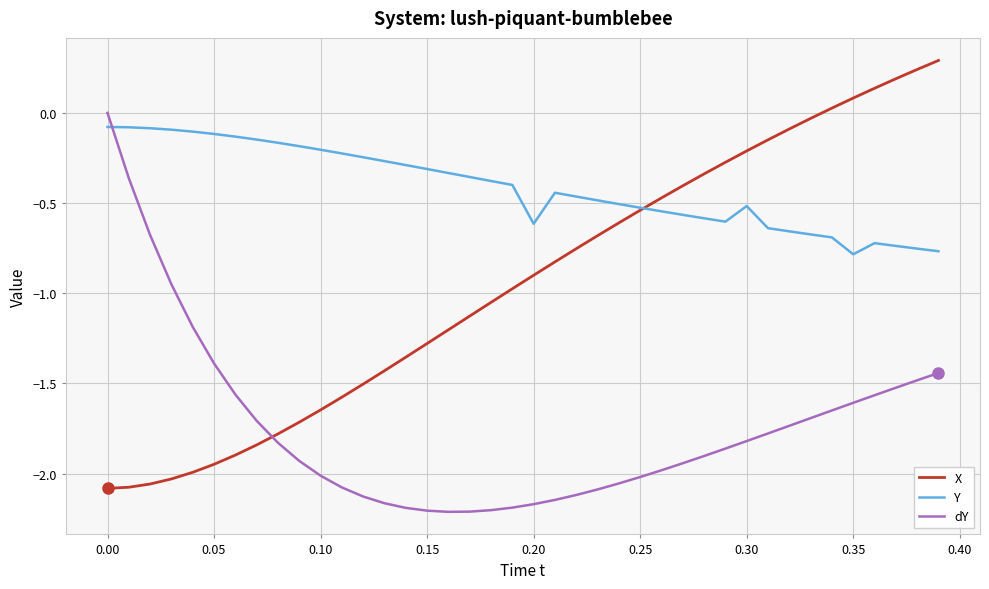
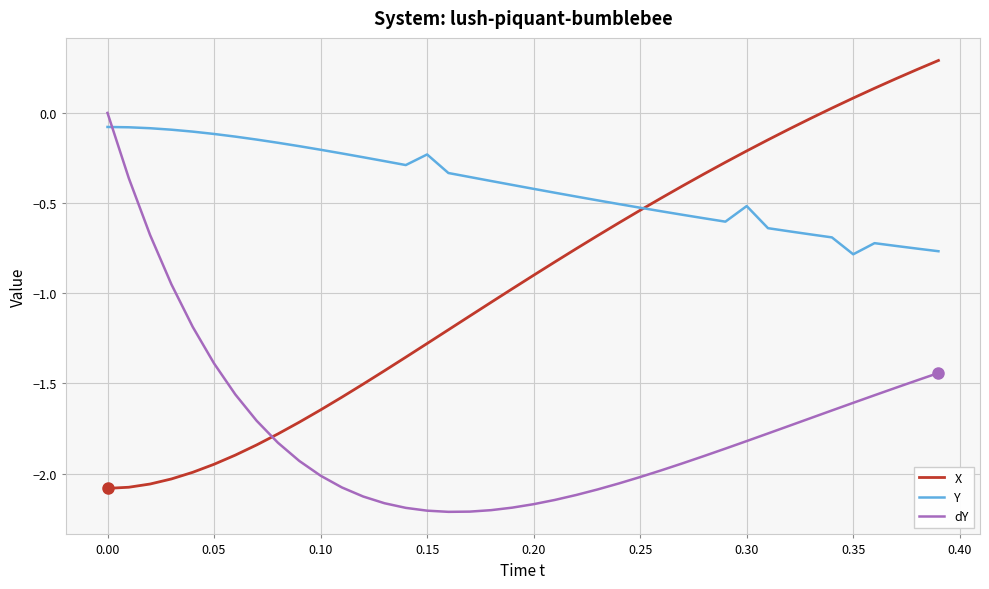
Y, 0.15: -0.31 -> -0.23
Y, 0.20: -0.61 -> -0.42
